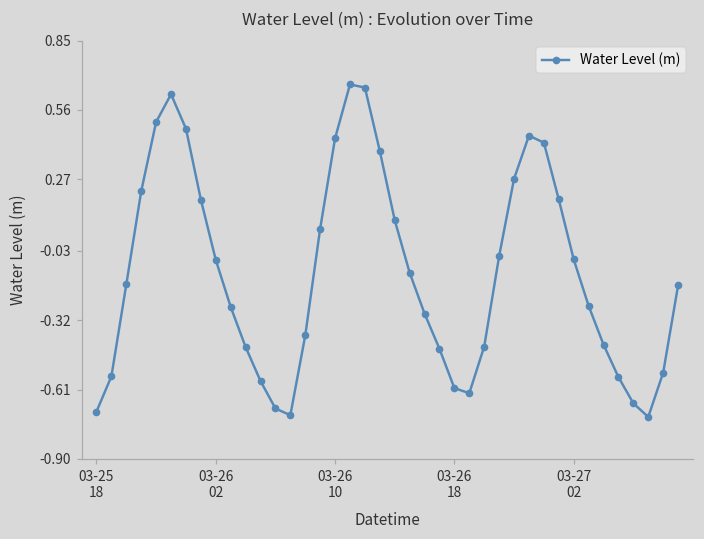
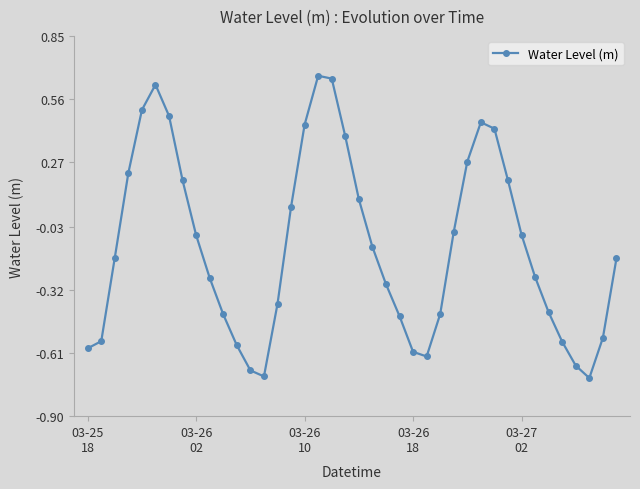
03-25 18: -0.70 -> -0.59
